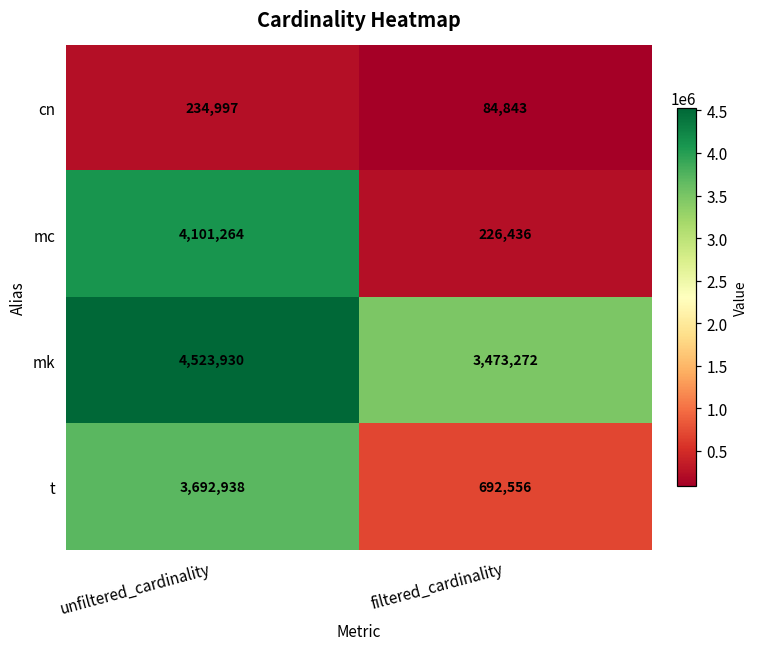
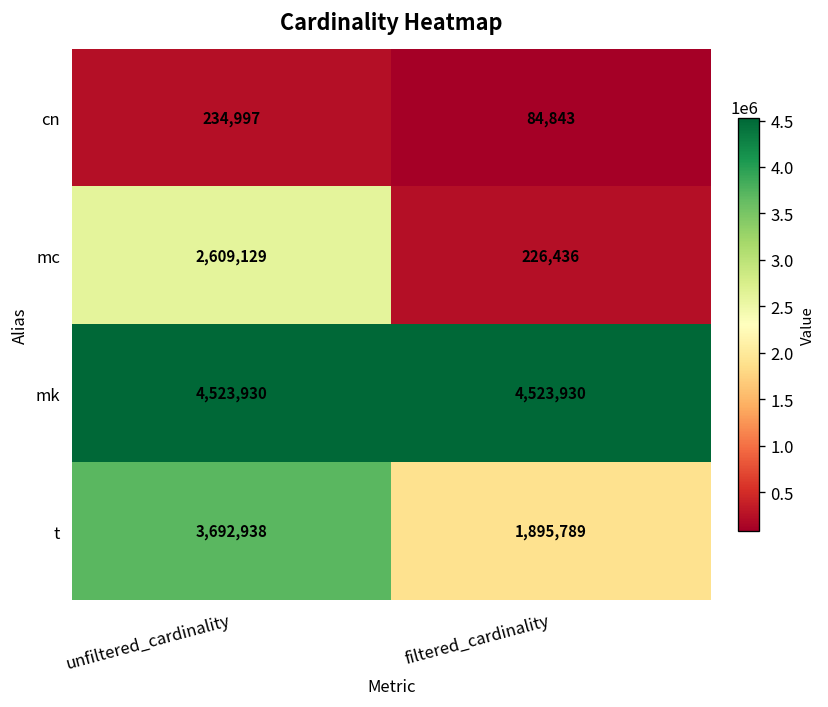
mc, unfiltered_cardinality: 4,101,264 -> 2,609,129
mk, filtered_cardinality: 3,473,272 -> 4,523,930
t, filtered_cardinality: 692,556 -> 1,895,789
